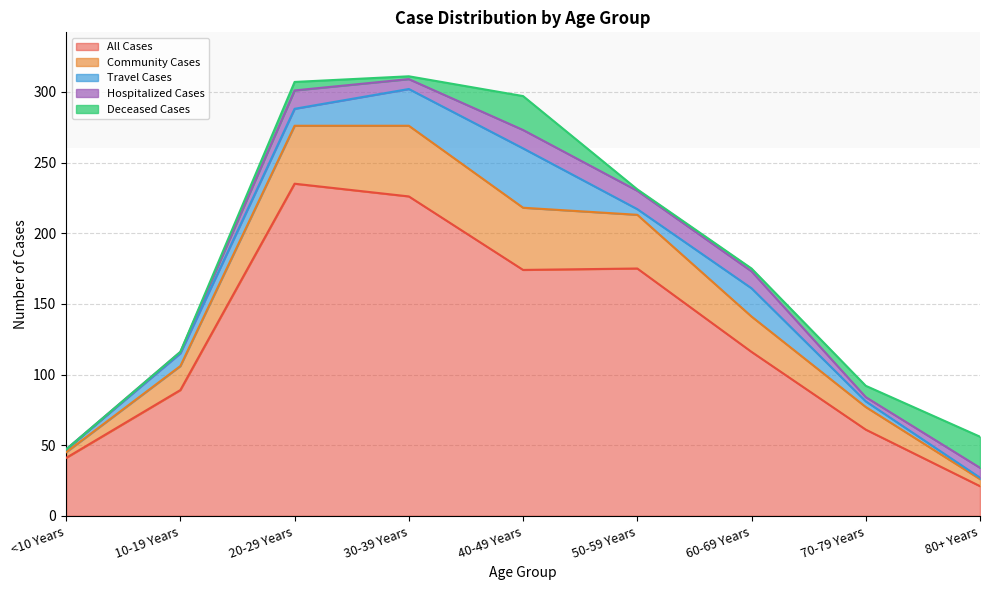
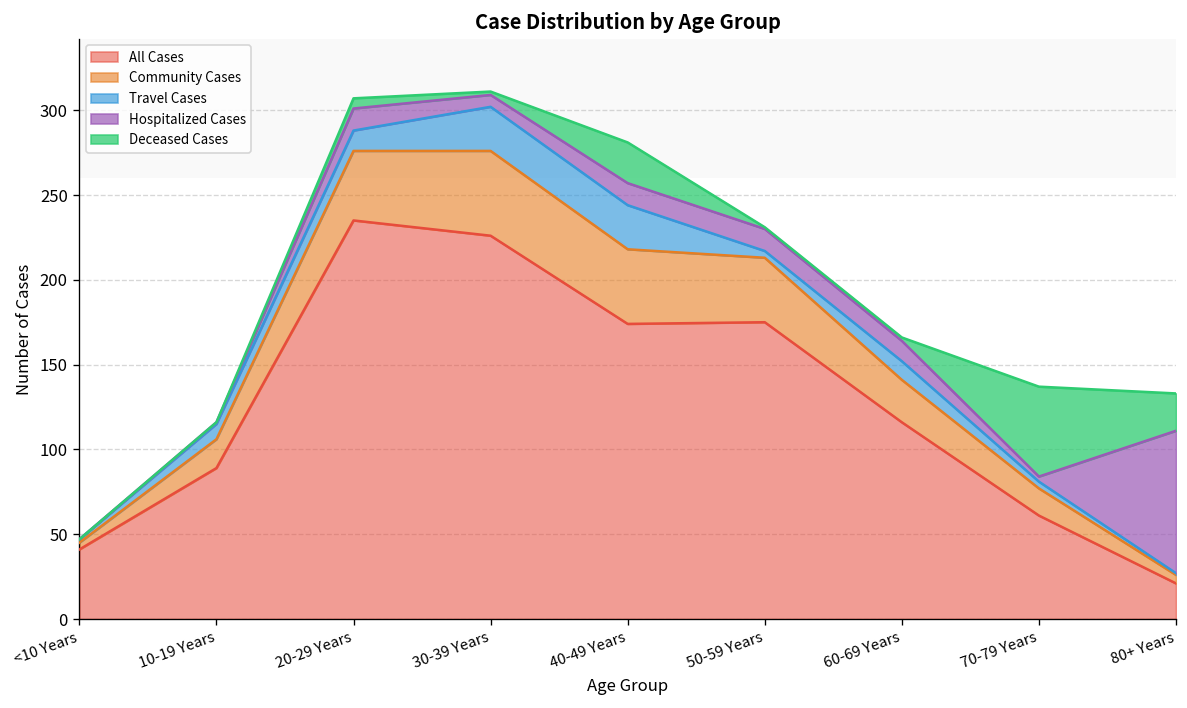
Travel Cases, 40-49 Years: 42 -> 26
Travel Cases, 60-69 Years: 20 -> 11
Deceased Cases, 70-79 Years: 8 -> 53
Hospitalized Cases, 80+ Years: 7 -> 84
